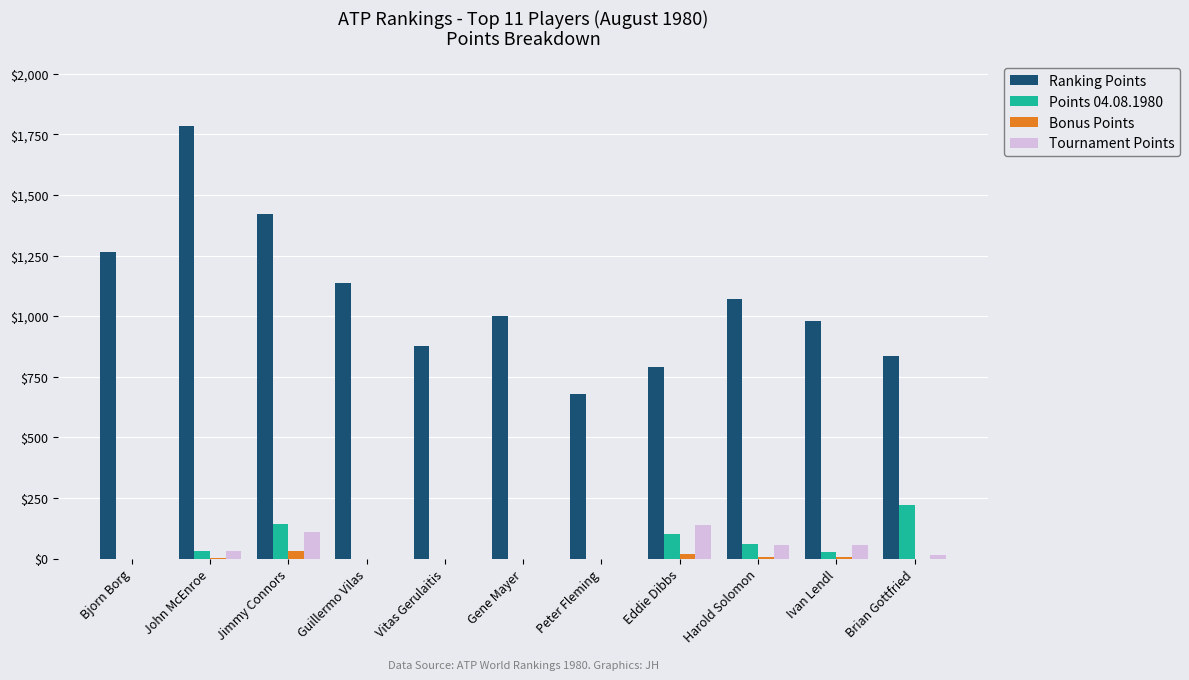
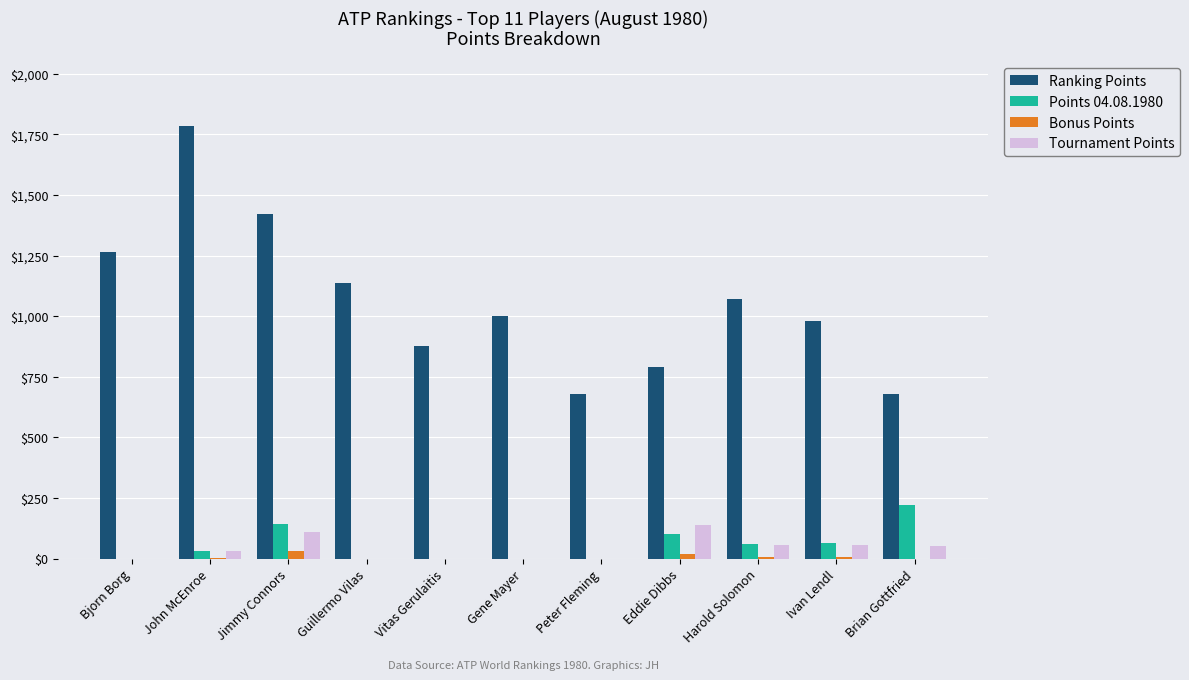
Points 04.08.1980, Ivan Lendl: $30 -> $60
Ranking Points, Brian Gottfried: $840 -> $680
Tournament Points, Brian Gottfried: $10 -> $50
